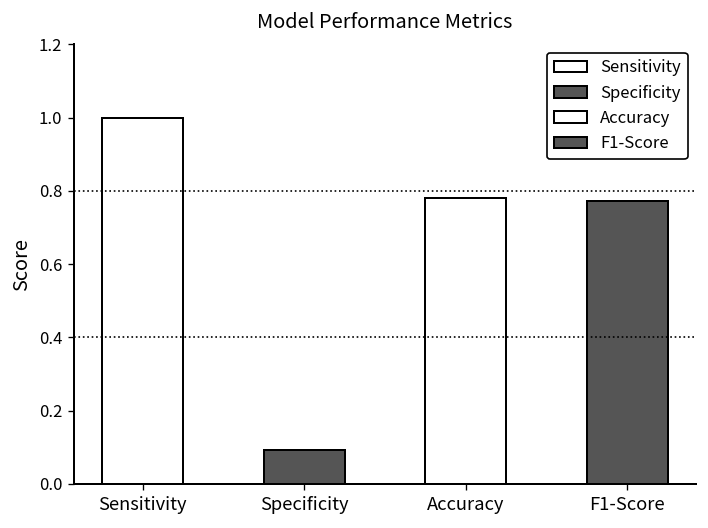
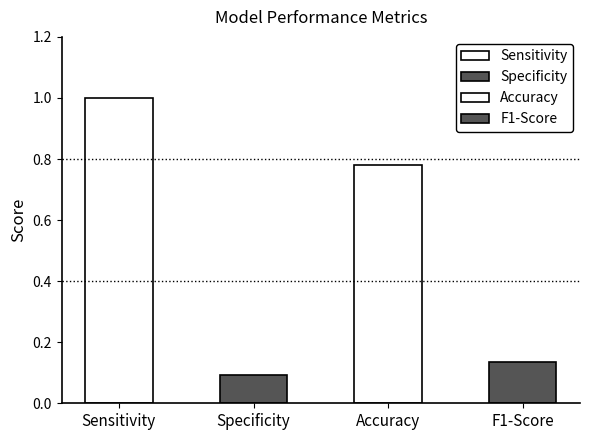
F1-Score: 0.77 -> 0.14
